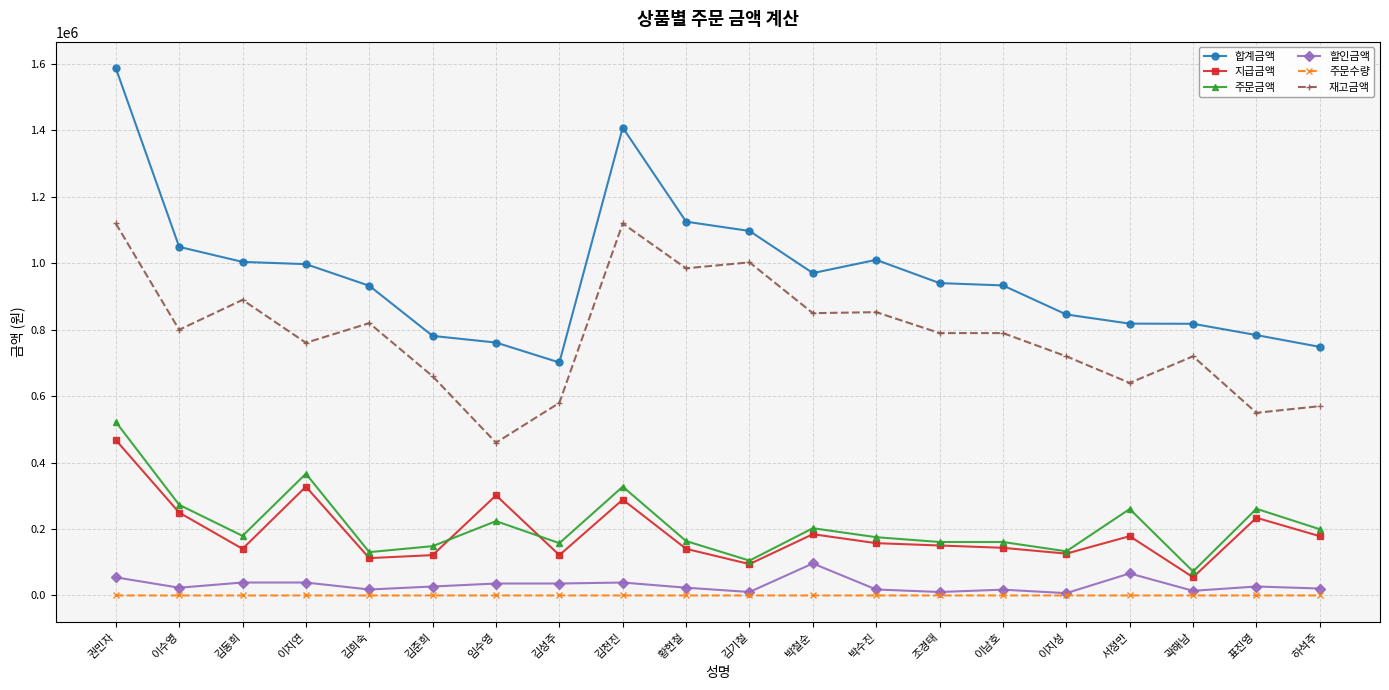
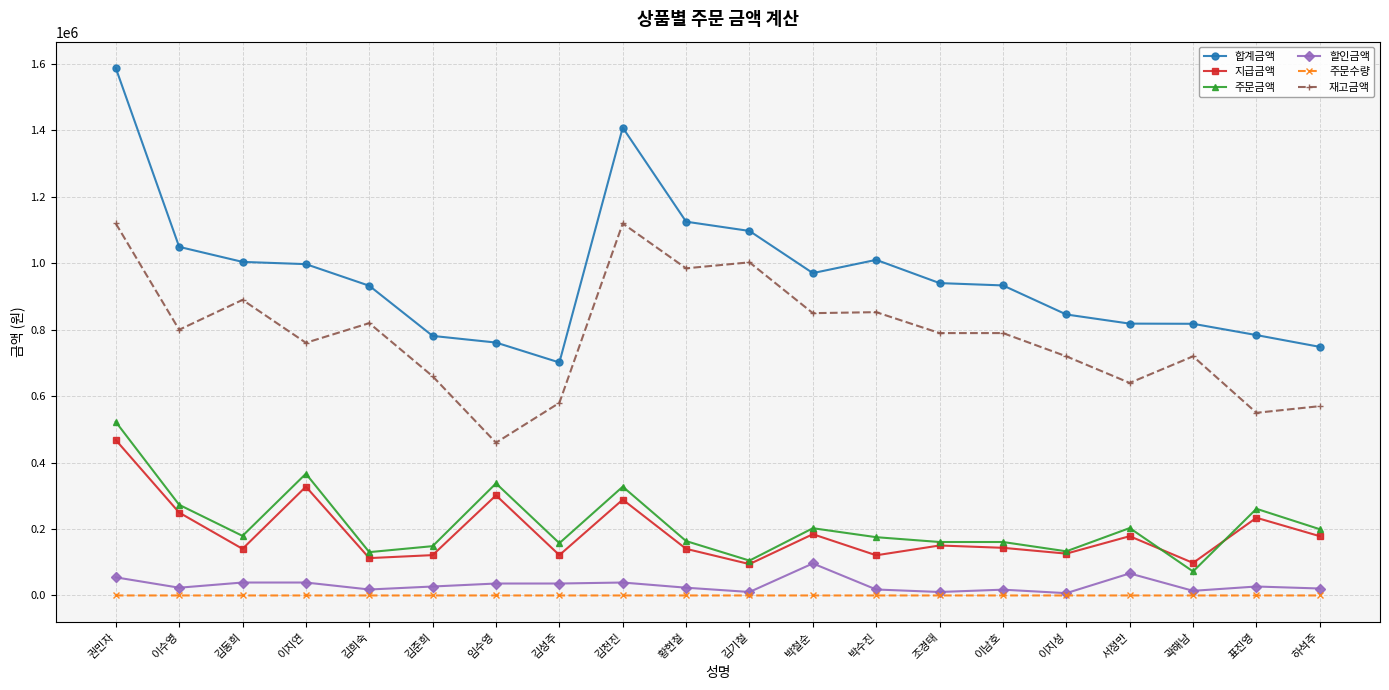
주문금액, 임수영: 220000 -> 340000
지급금액, 박수진: 160000 -> 120000
주문금액, 서정만: 260000 -> 200000
지급금액, 곽해남: 50000 -> 100000
